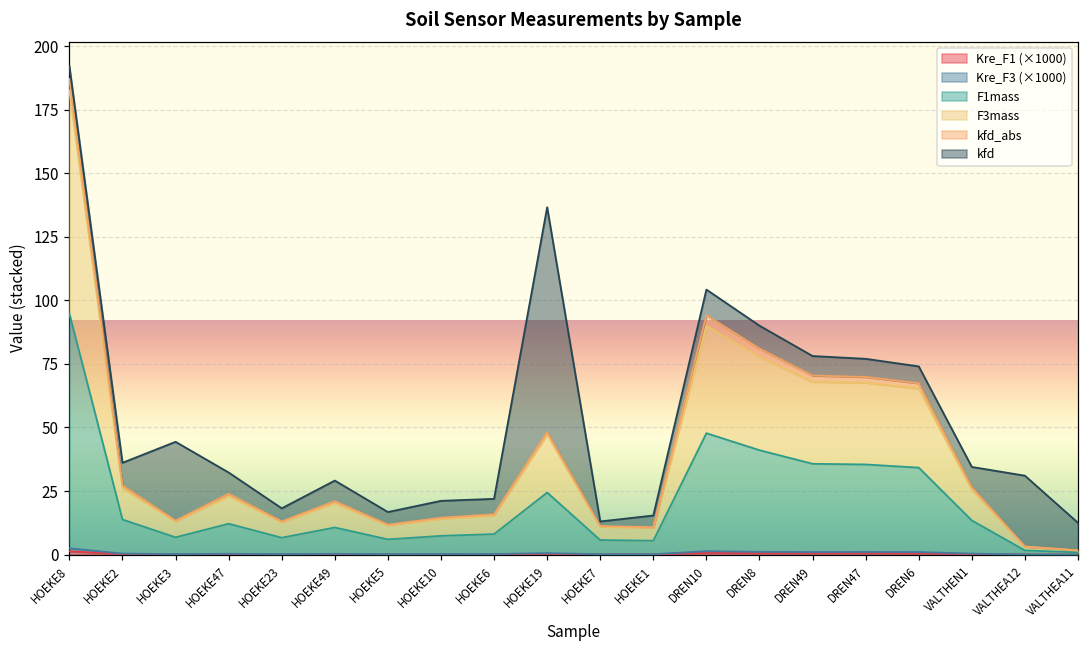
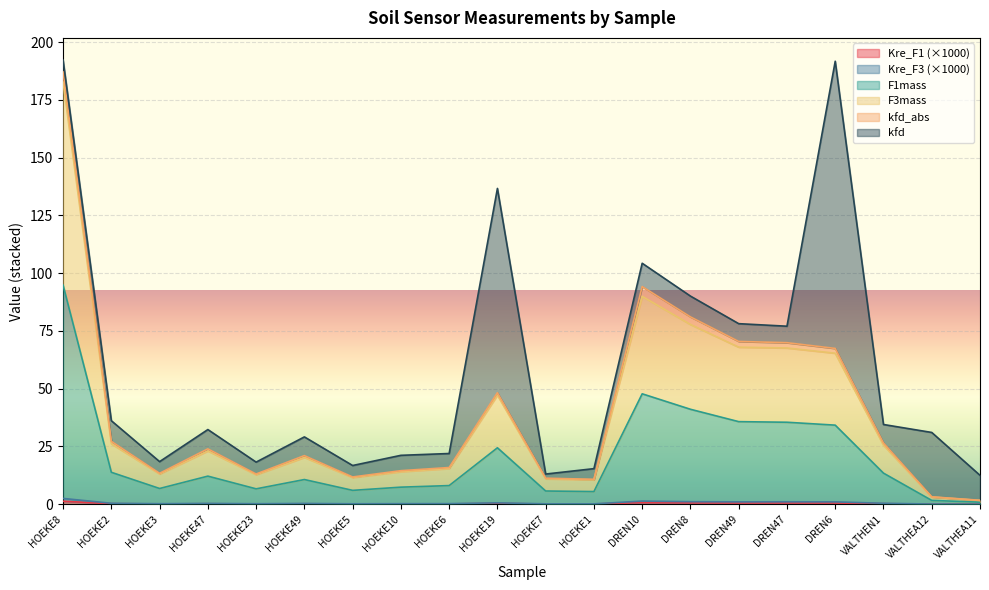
kfd, HOEKE3: 31 -> 5
kfd, DREN6: 7 -> 124
